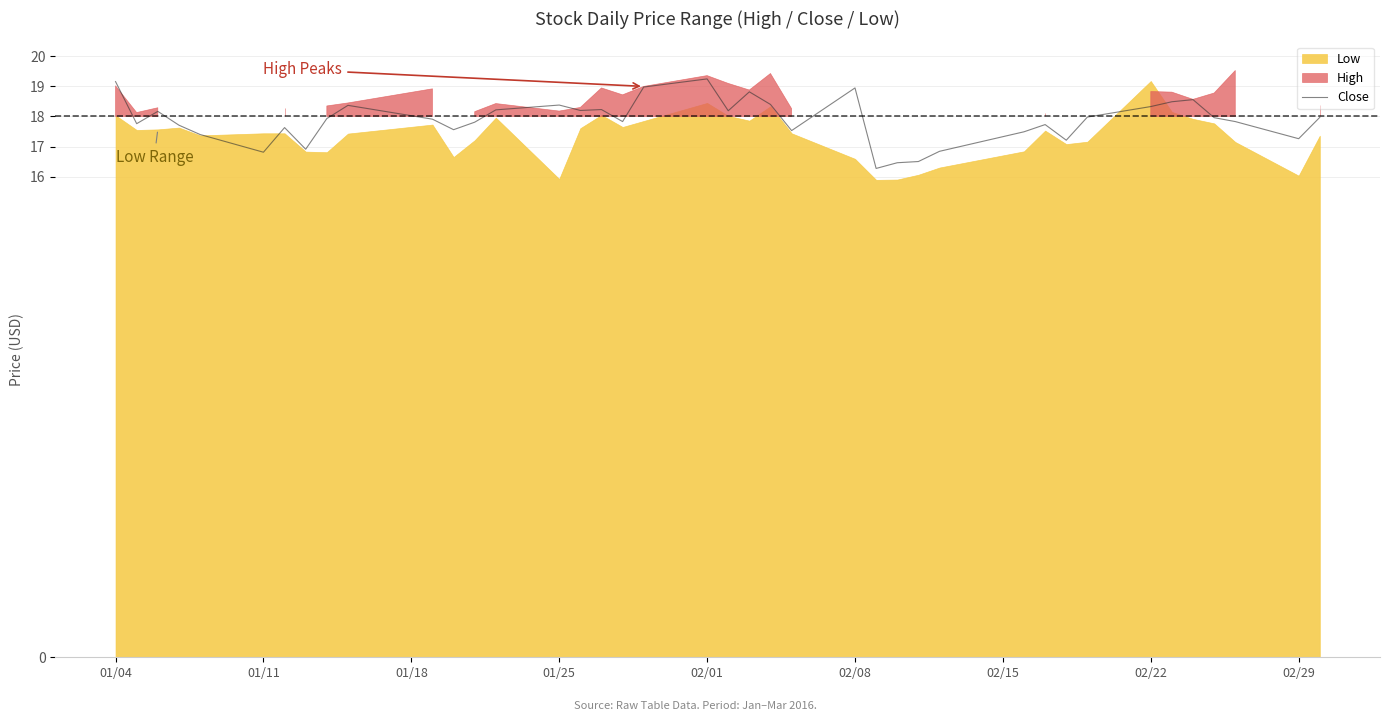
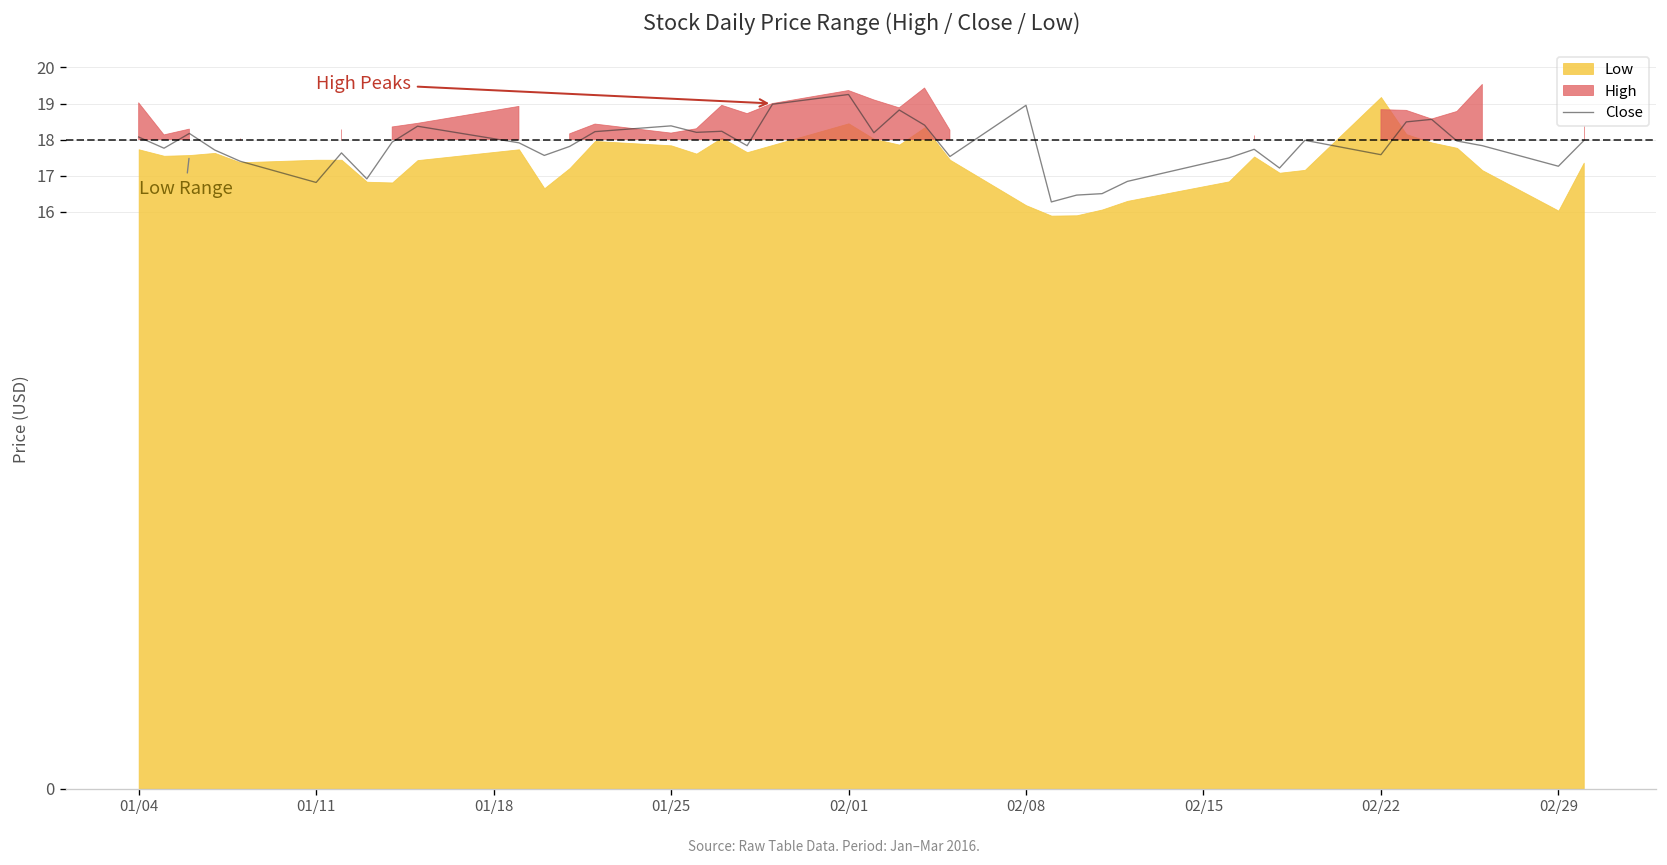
Close, 01/04: 19.2 -> 18.1
Low, 01/04: 18.0 -> 17.7
Low, 01/25: 15.9 -> 17.8
Low, 02/08: 16.6 -> 16.2
Close, 02/22: 18.3 -> 17.6
